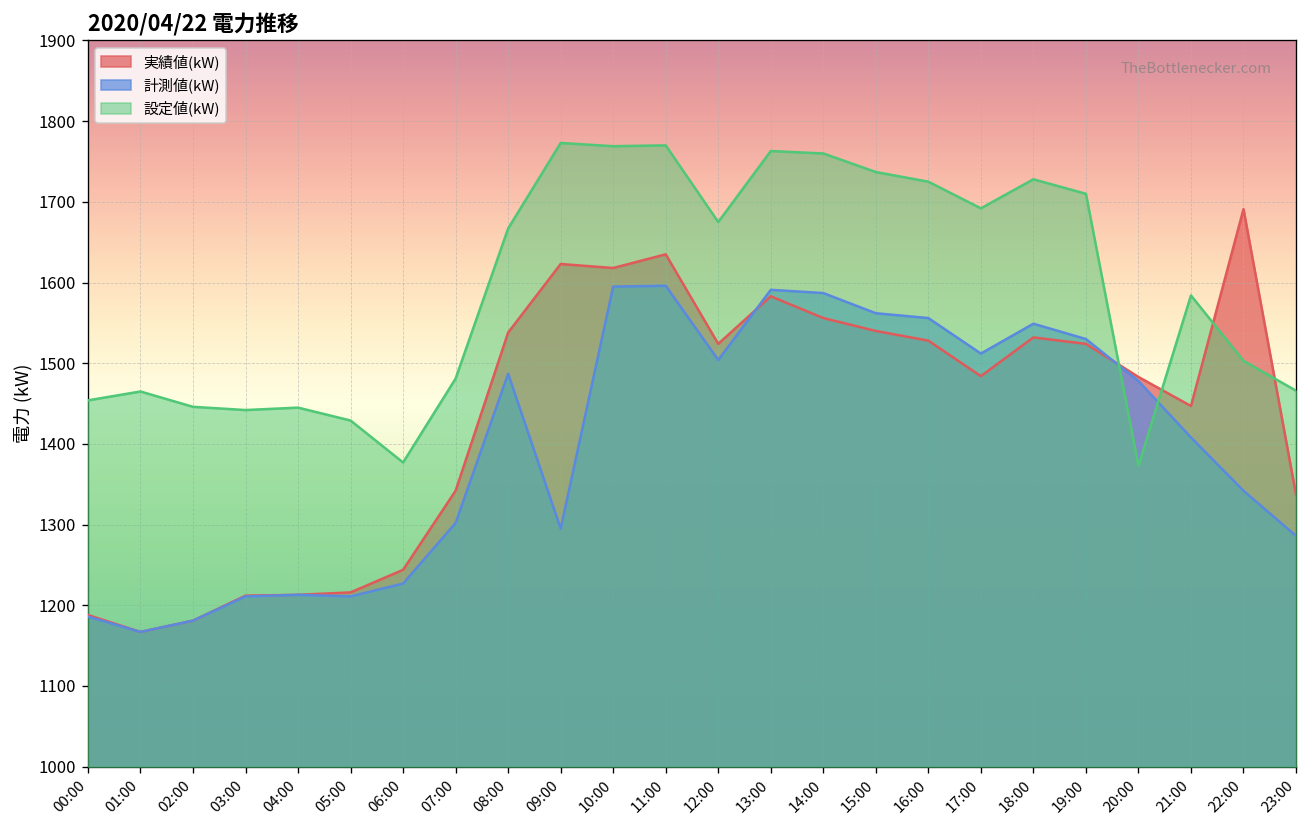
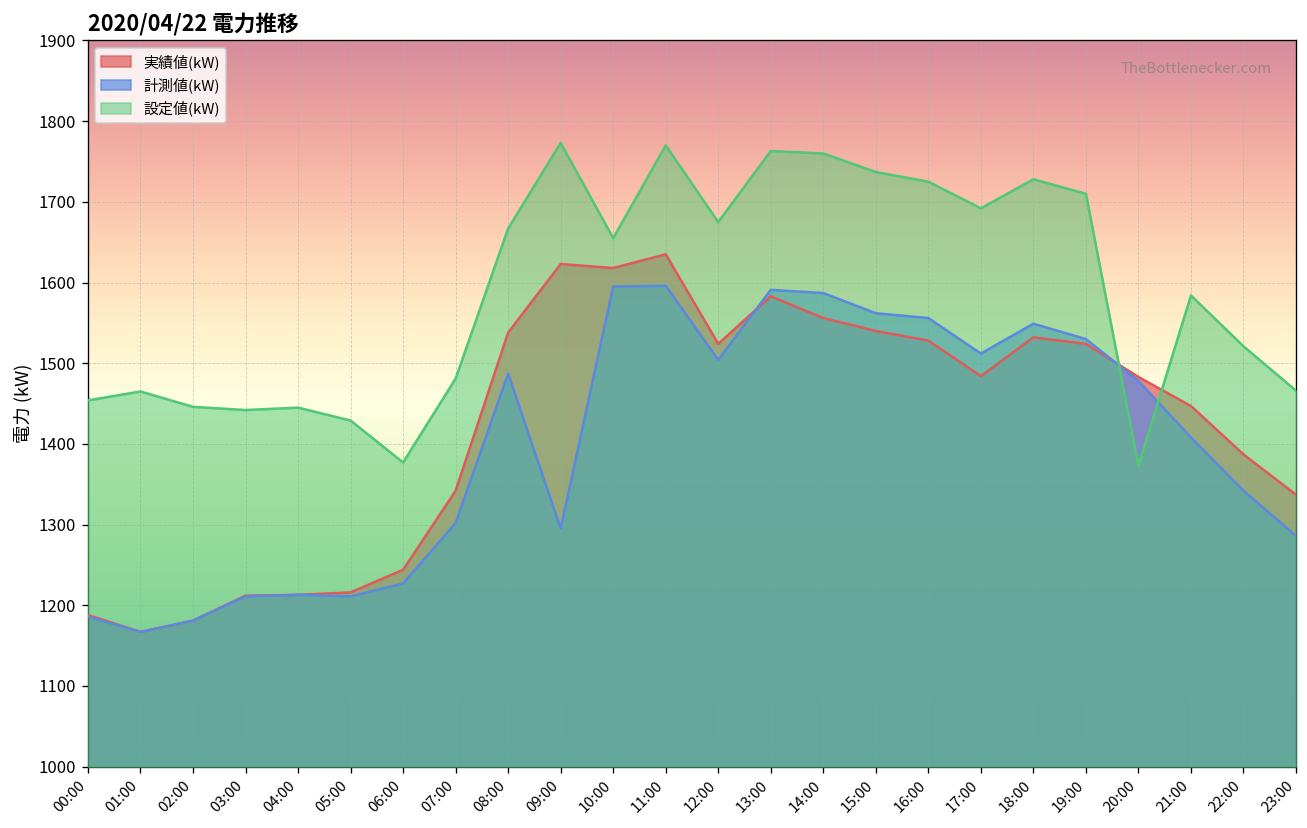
設定値(kW), 10:00: 1770 -> 1660
実績値(kW), 22:00: 1690 -> 1390
設定値(kW), 22:00: 1500 -> 1520
